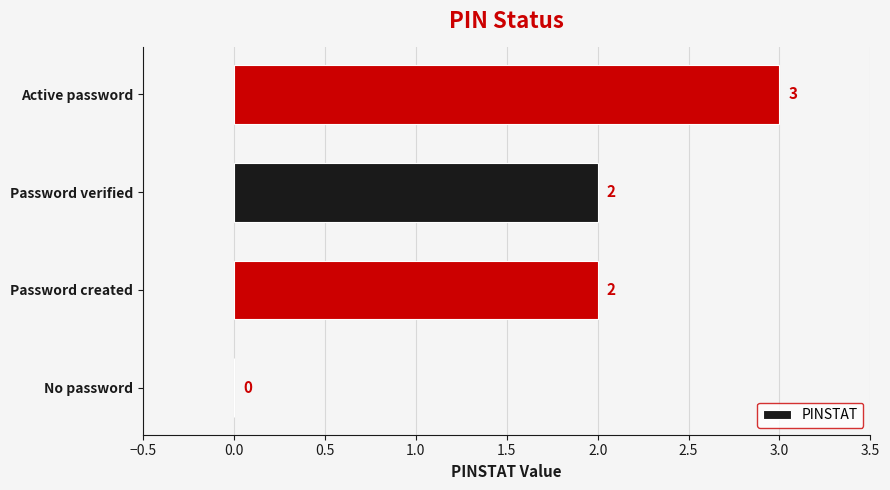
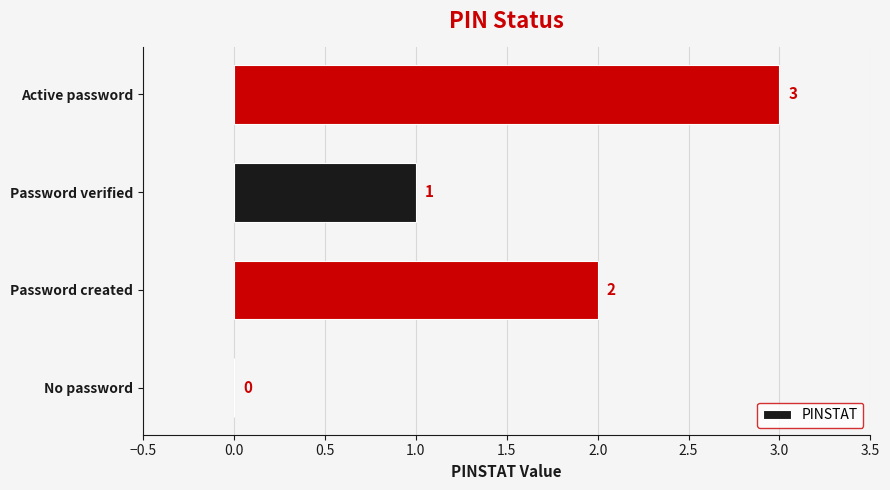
Password verified: 2 -> 1
